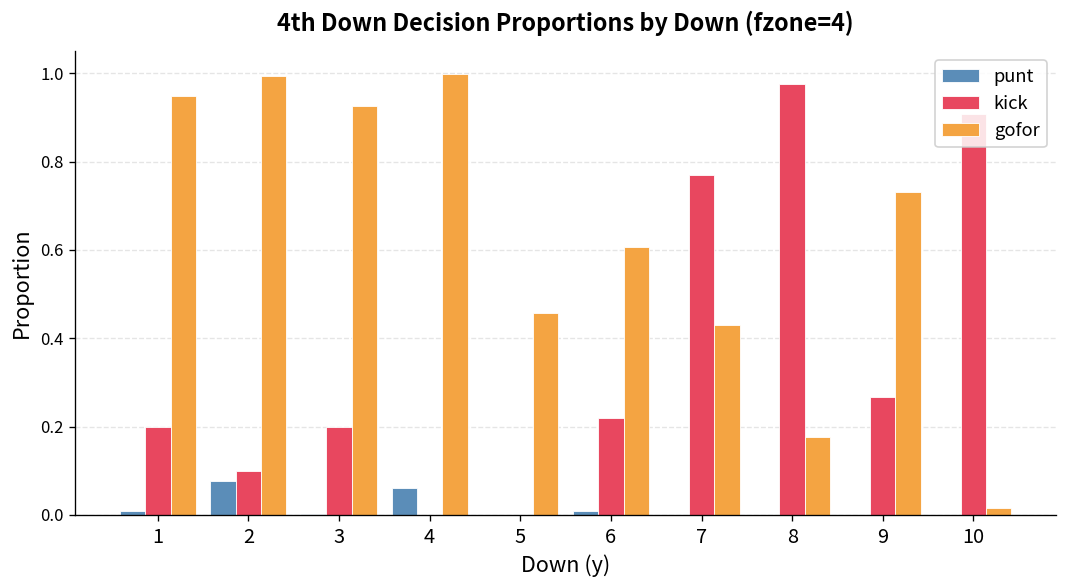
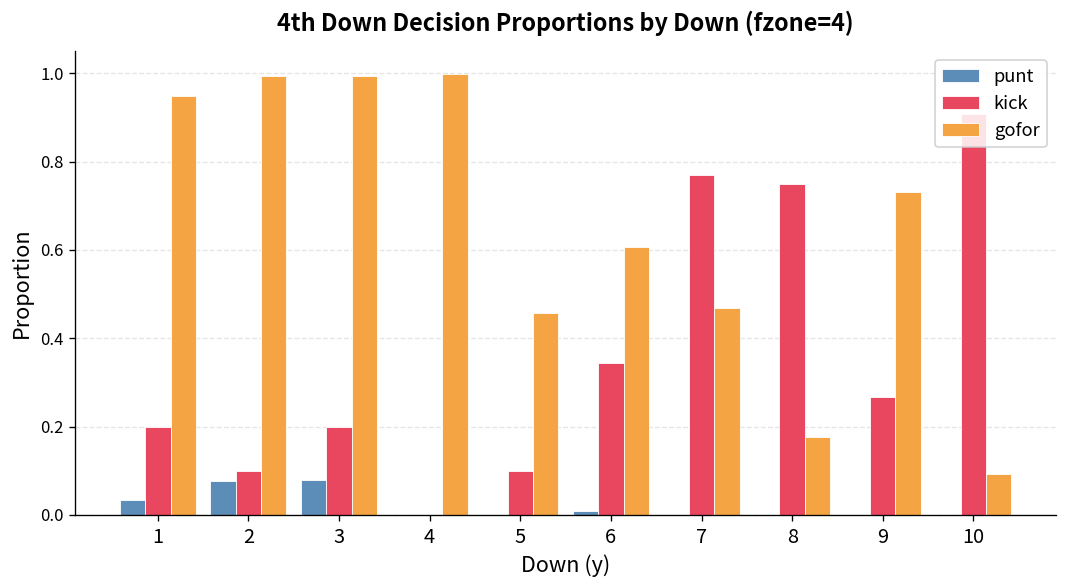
punt, 1: 0.01 -> 0.03
punt, 3: 0.00 -> 0.08
gofor, 3: 0.93 -> 0.99
punt, 4: 0.06 -> 0.00
kick, 5: 0.0 -> 0.1
kick, 6: 0.22 -> 0.34
gofor, 7: 0.43 -> 0.47
kick, 8: 0.98 -> 0.75
gofor, 10: 0.02 -> 0.09
